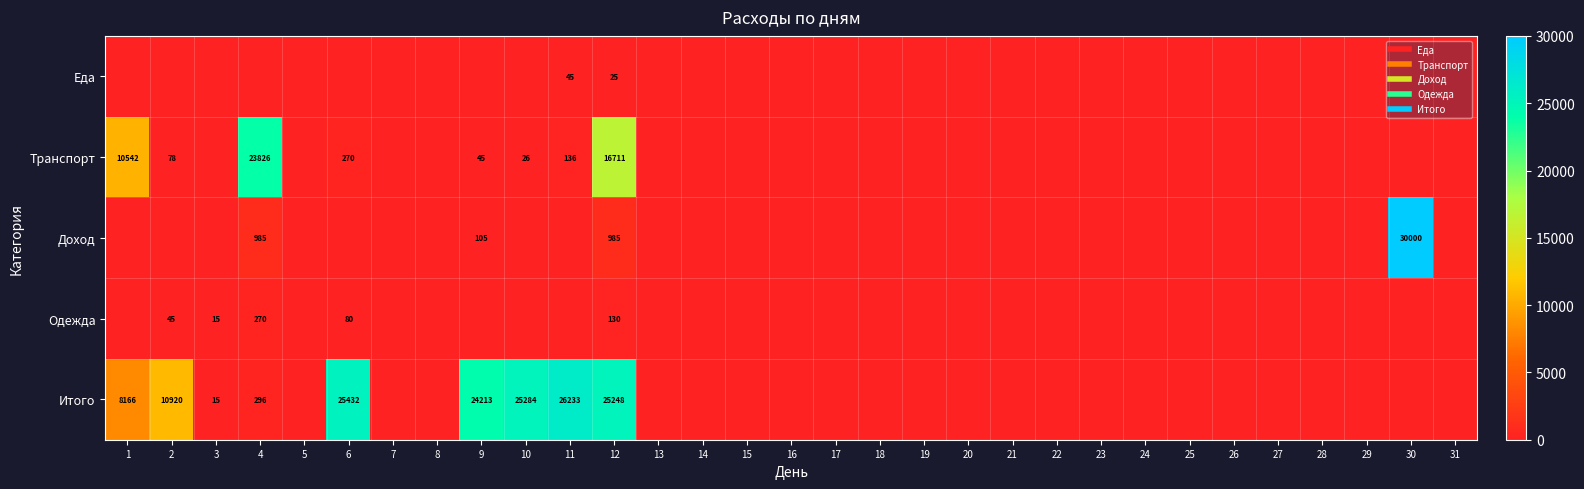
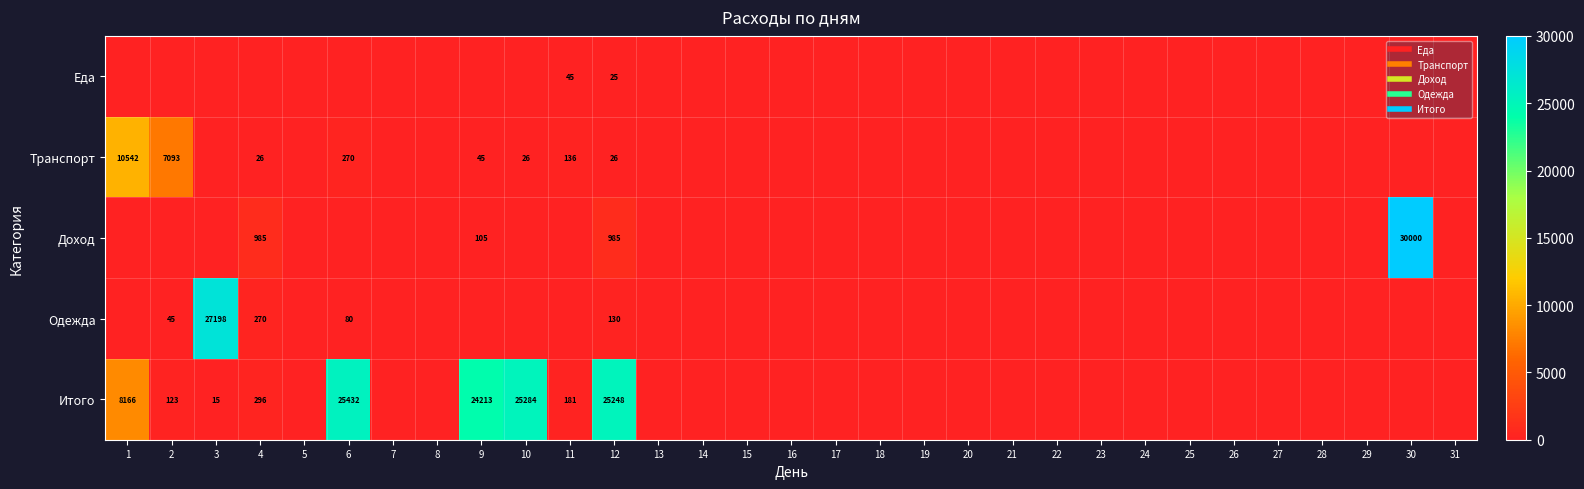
Транспорт, 2: 78 -> 7093
Транспорт, 4: 23826 -> 26
Транспорт, 12: 16711 -> 26
Одежда, 3: 15 -> 27198
Итого, 2: 10920 -> 123
Итого, 11: 26233 -> 181
